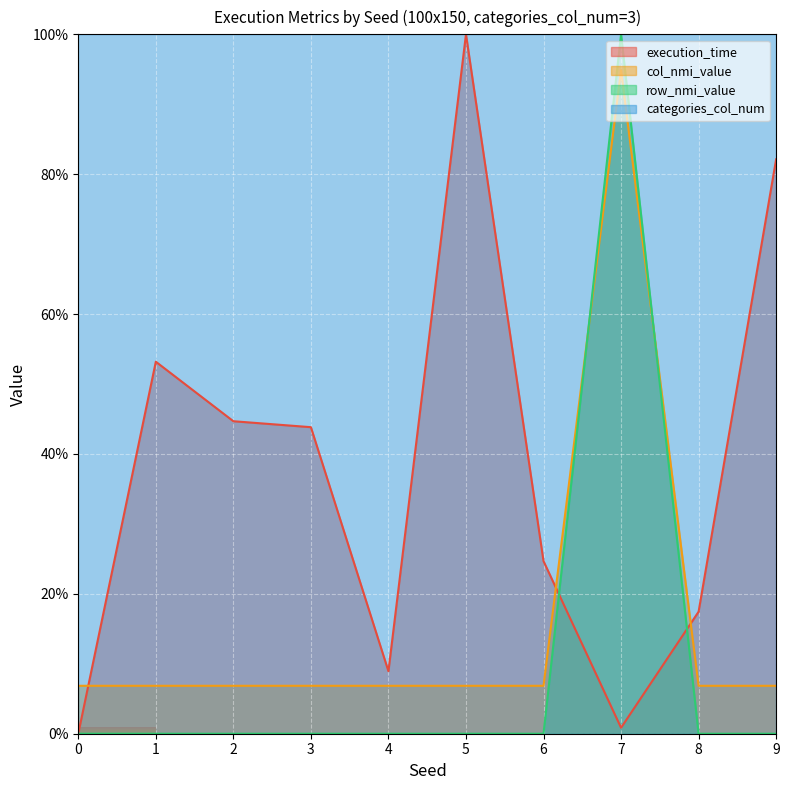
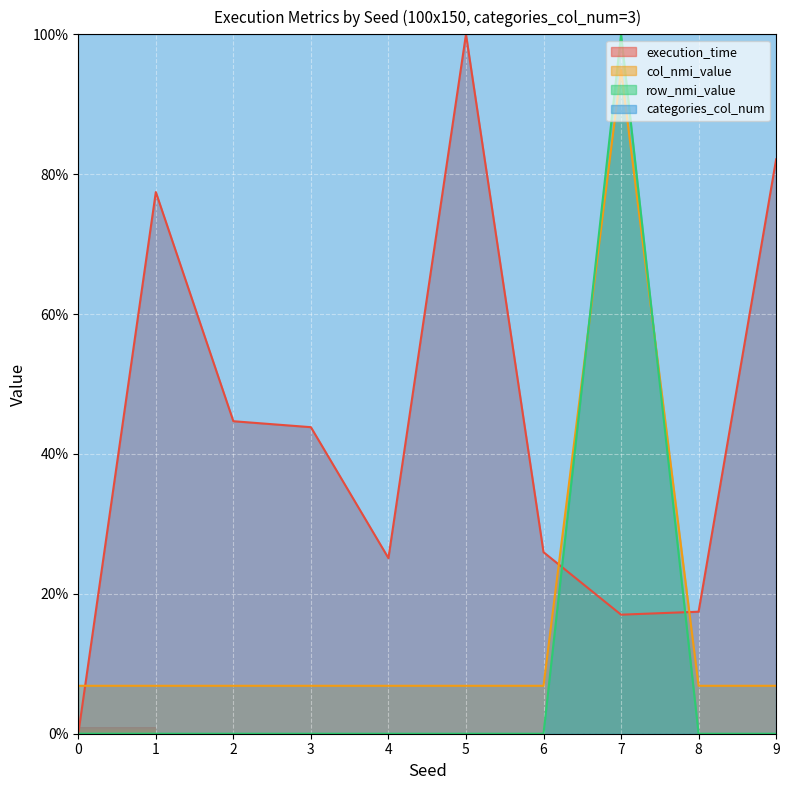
execution_time, 1: 53% -> 77%
execution_time, 4: 9% -> 25%
execution_time, 6: 25% -> 26%
execution_time, 7: 1% -> 17%
